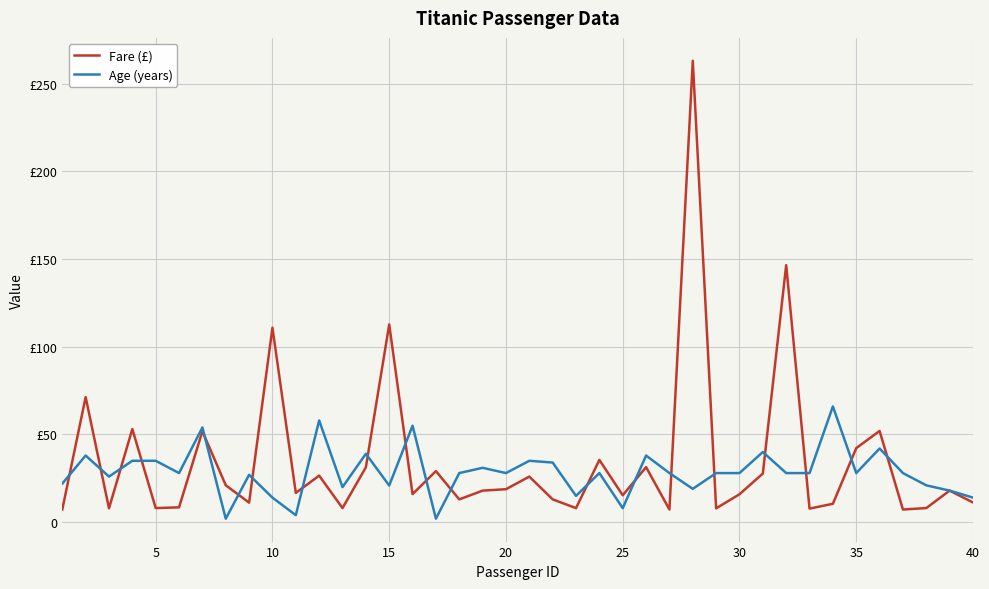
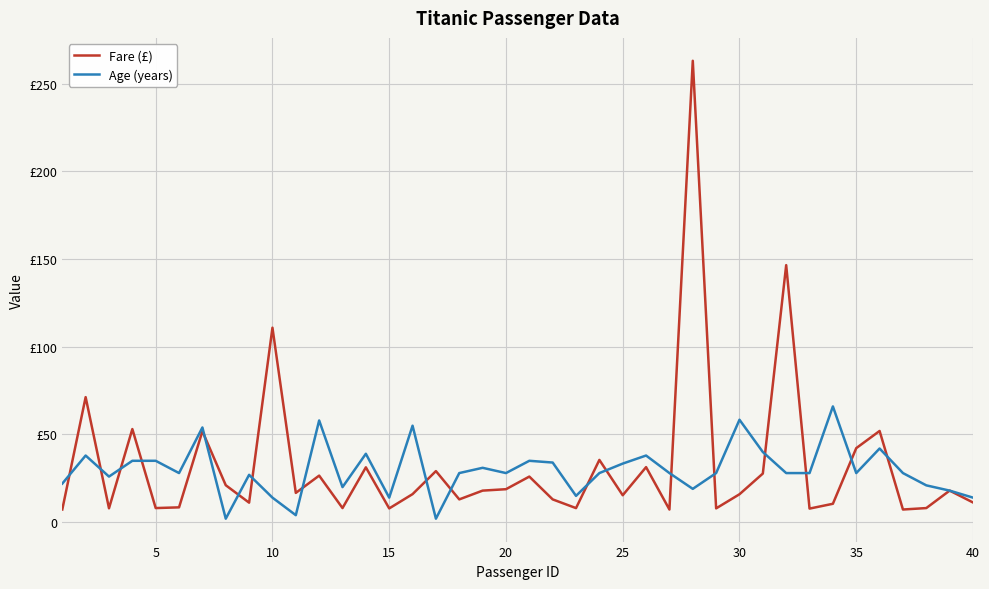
Fare (£), 15: £113 -> £8
Age (years), 15: £21 -> £14
Age (years), 25: £8 -> £33
Age (years), 30: £28 -> £58
